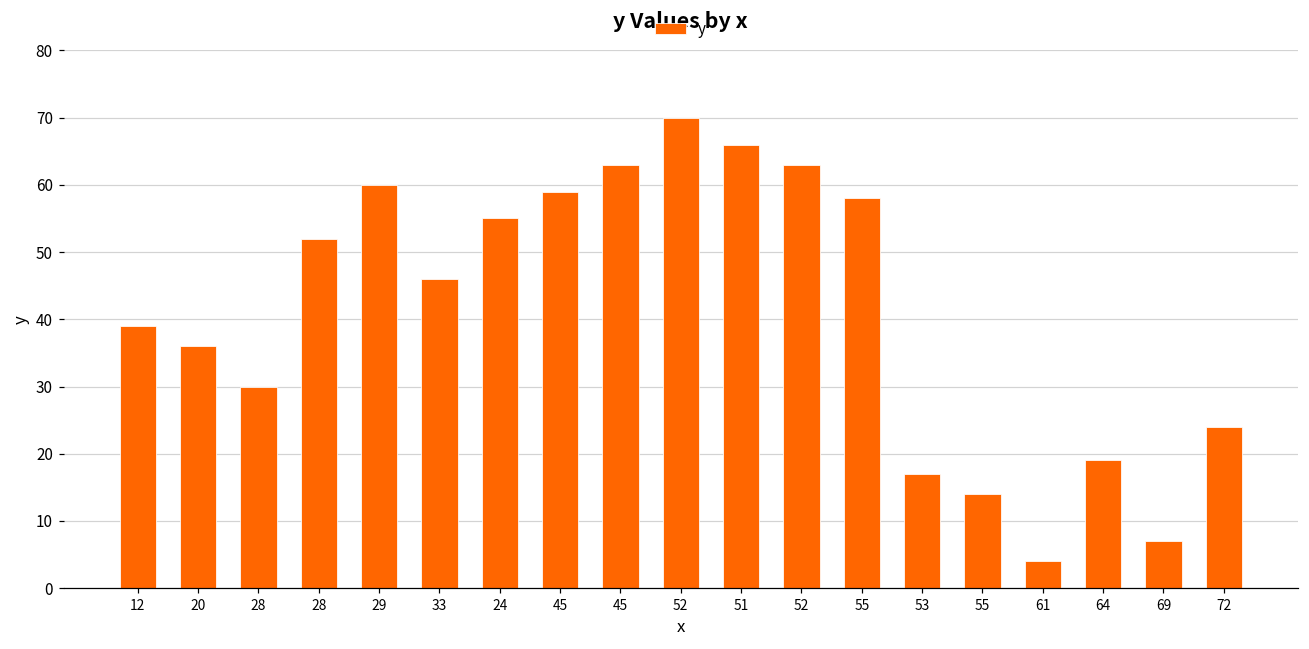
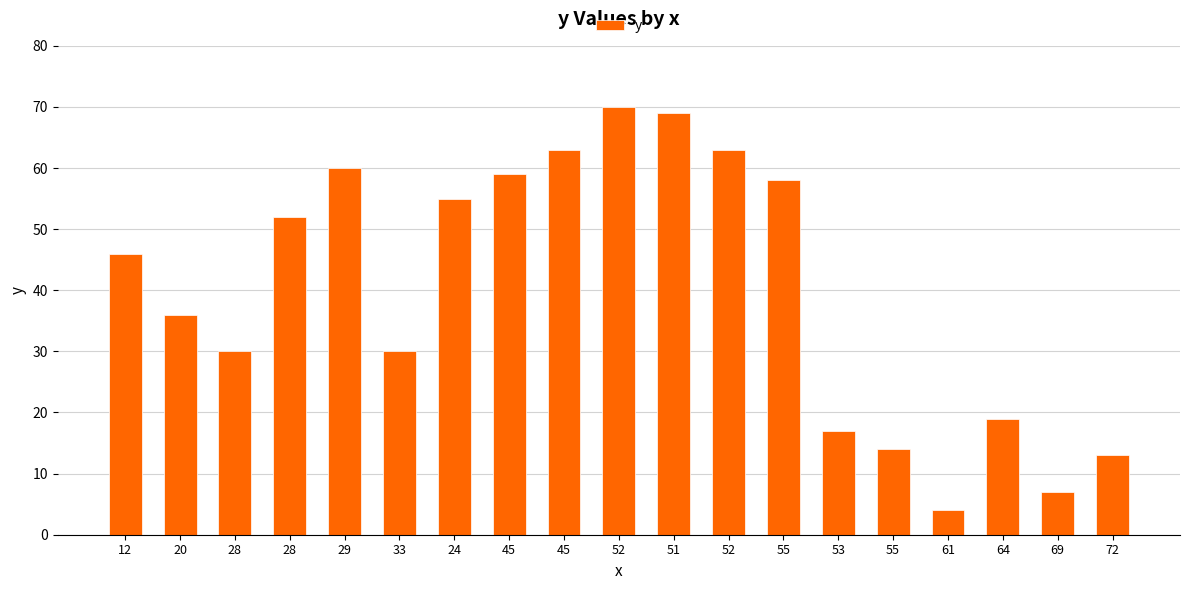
12: 39 -> 46
33: 46 -> 30
51: 66 -> 69
72: 24 -> 13
